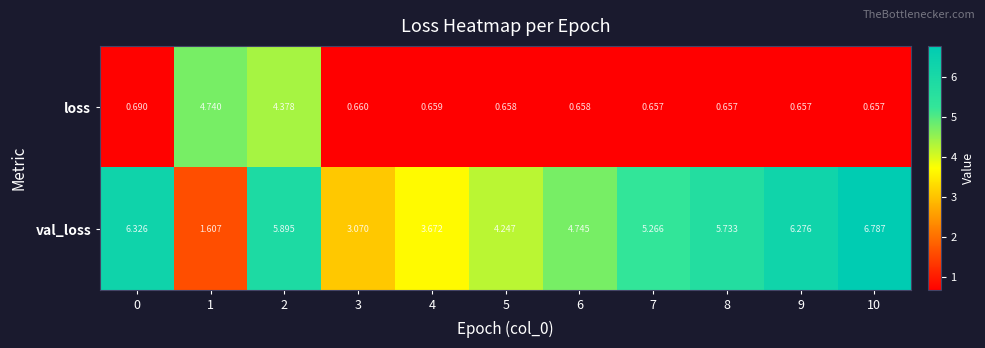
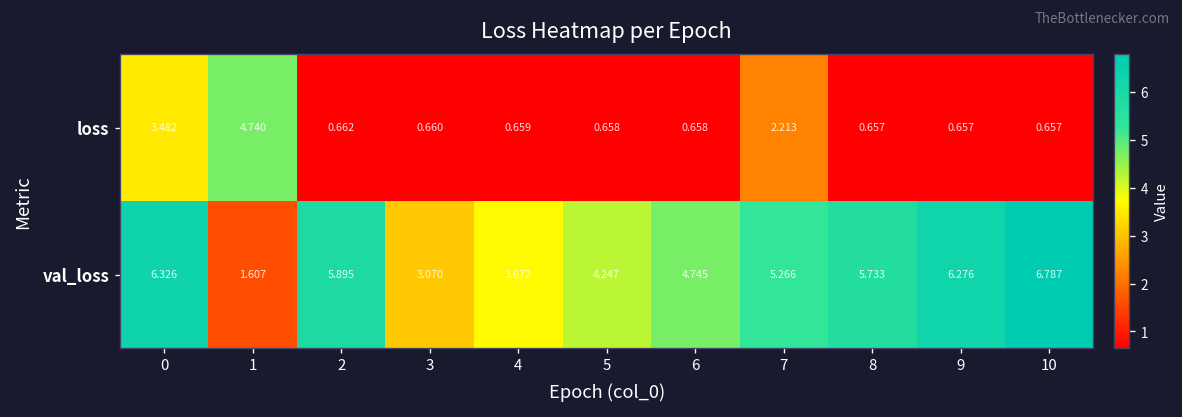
loss, 0: 0.690 -> 3.482
loss, 2: 4.378 -> 0.662
loss, 7: 0.657 -> 2.213
